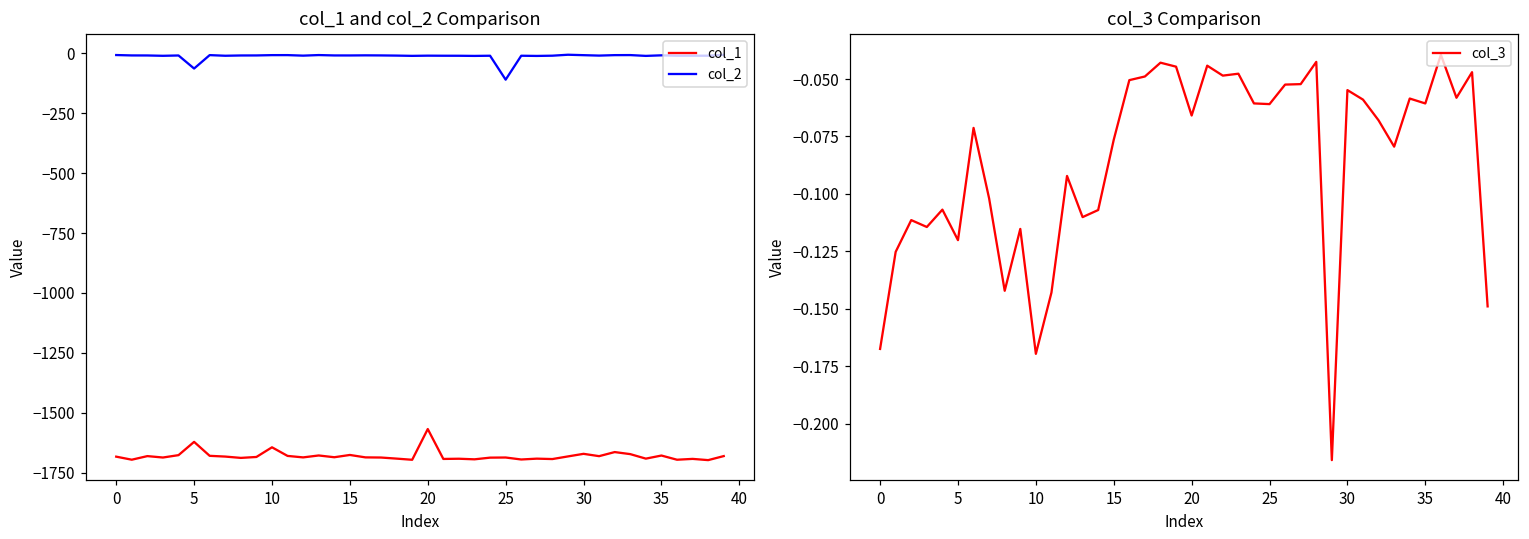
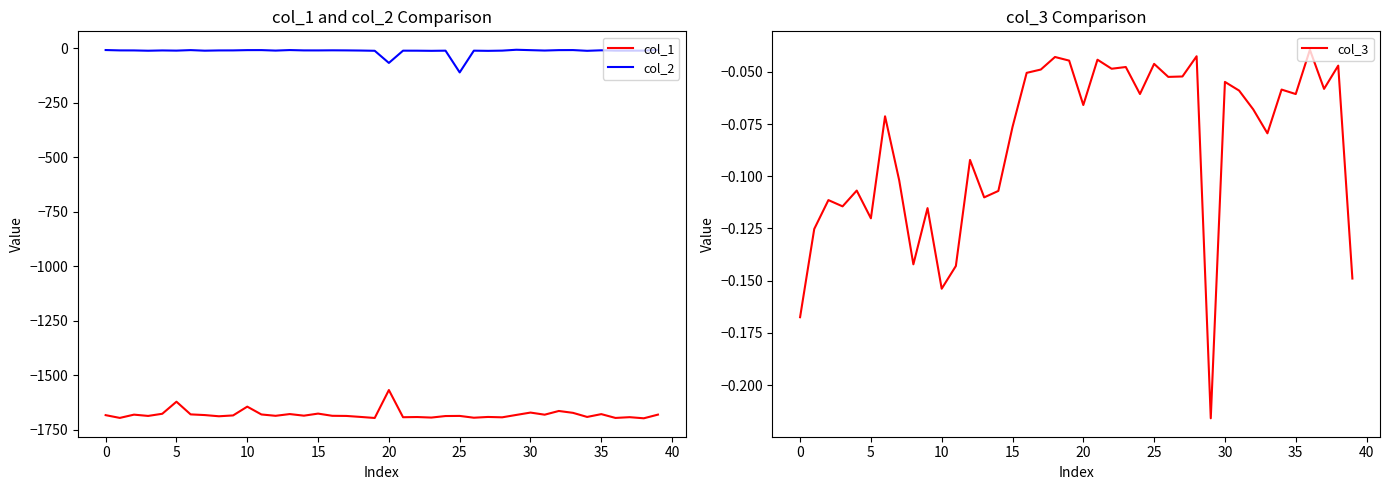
col_1 and col_2 Comparison, col_2, 5: -60 -> -10
col_1 and col_2 Comparison, col_2, 20: -10 -> -70
col_3 Comparison, 10: -0.170 -> -0.154
col_3 Comparison, 25: -0.061 -> -0.046
